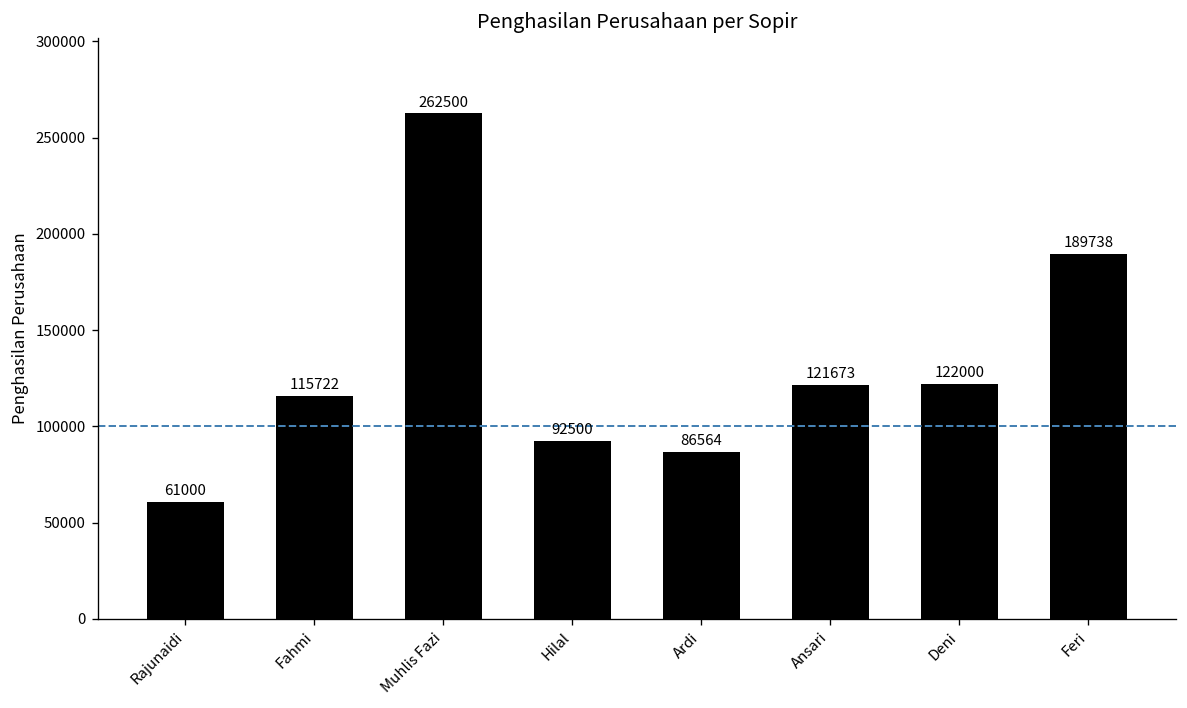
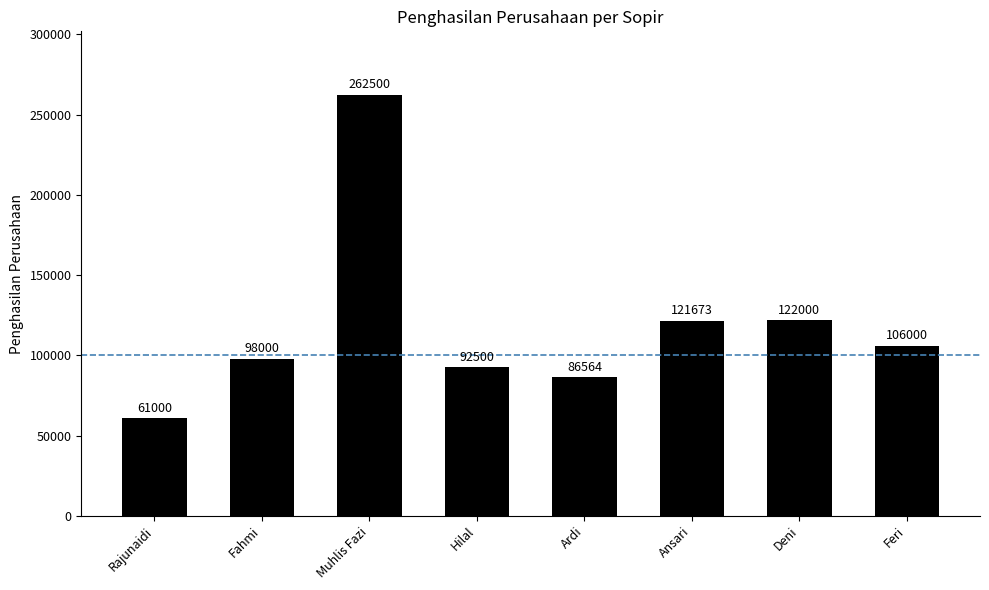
Fahmi: 115722 -> 98000
Feri: 189738 -> 106000
